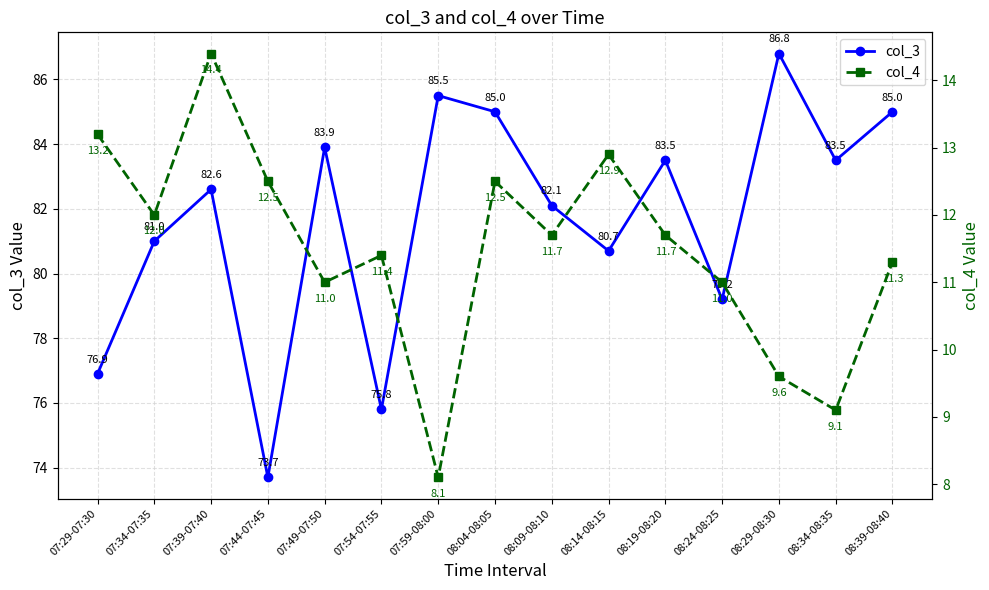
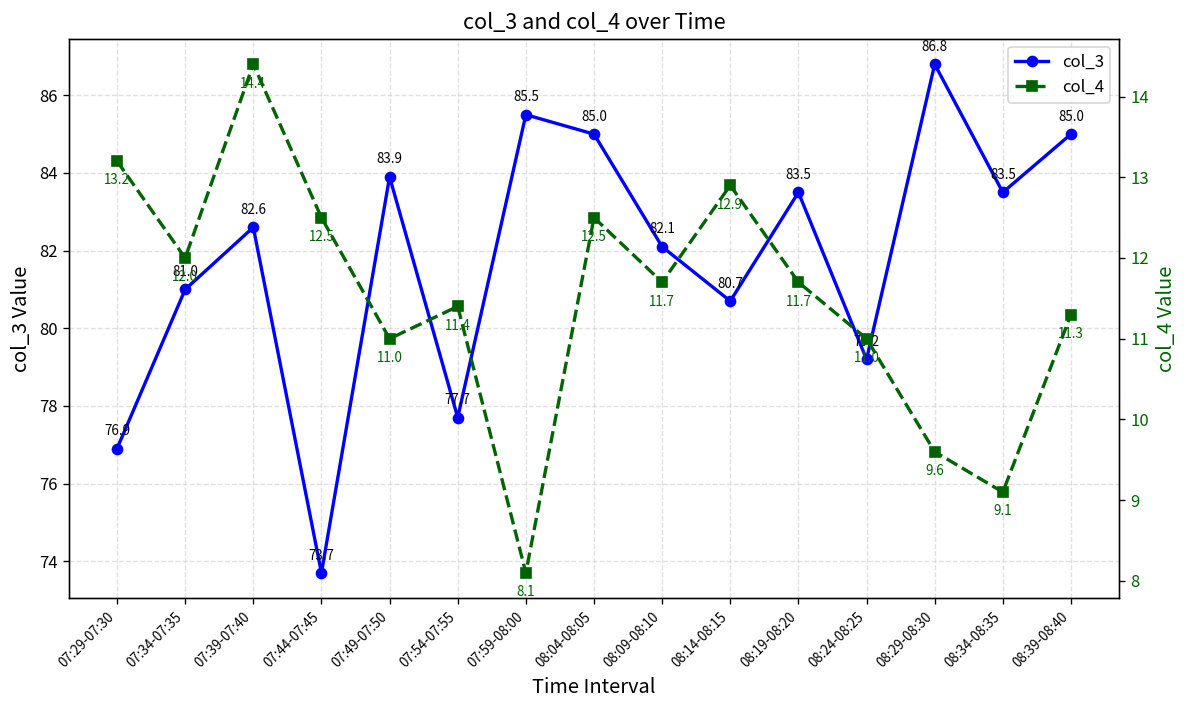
col_3, 07:54-07:55: 75.8 -> 77.7
